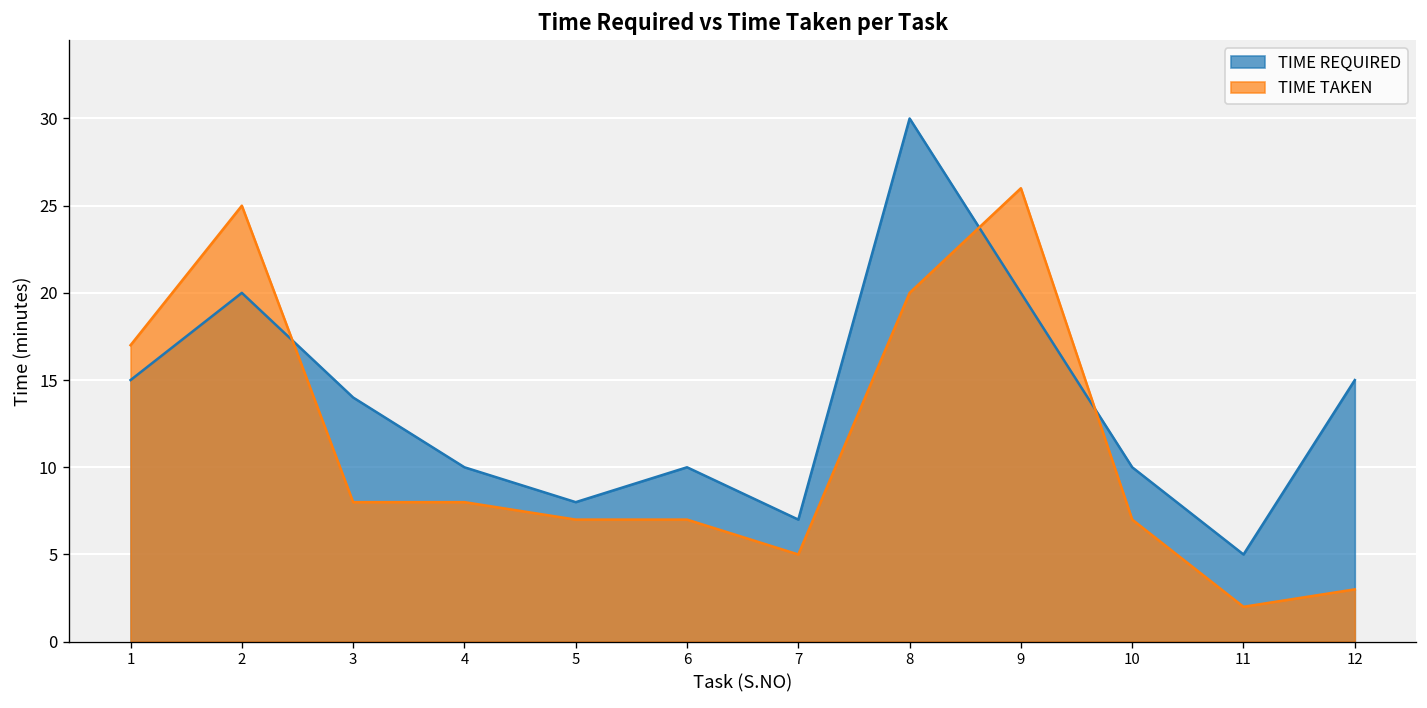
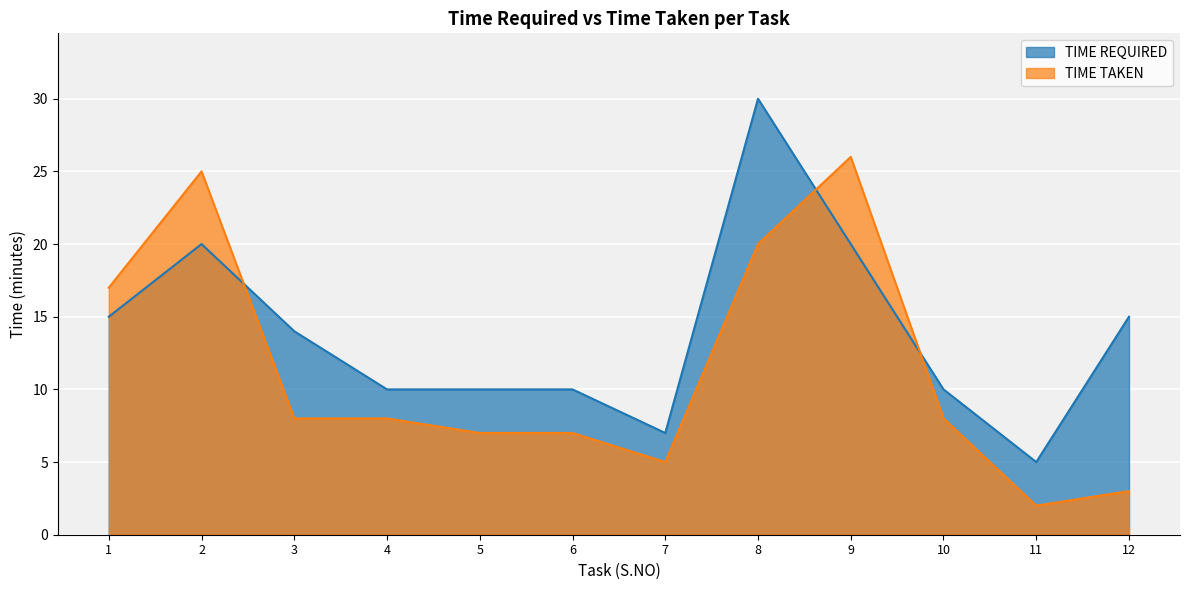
TIME REQUIRED, 5: 8 -> 10
TIME TAKEN, 10: 7 -> 8
